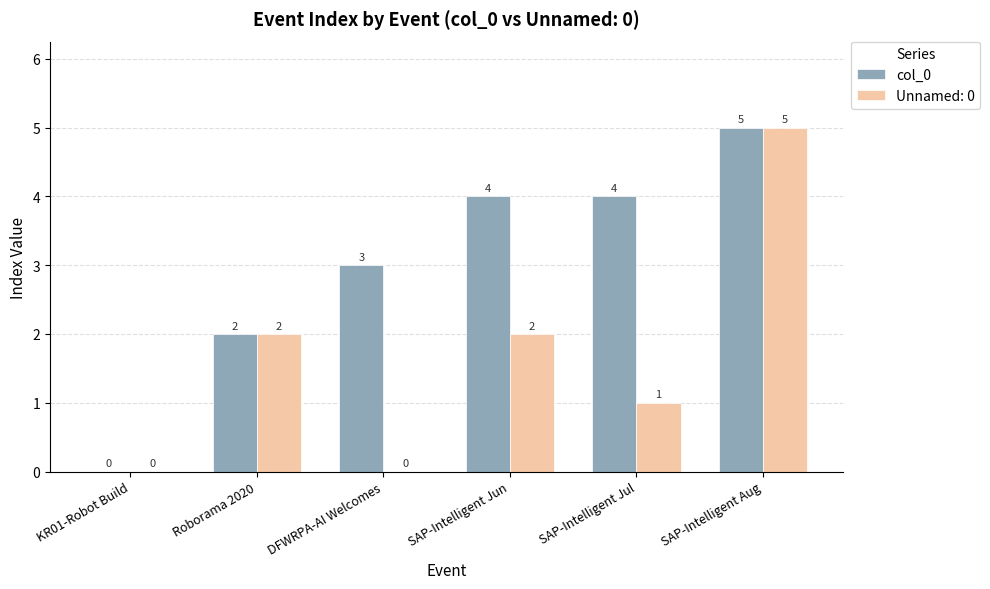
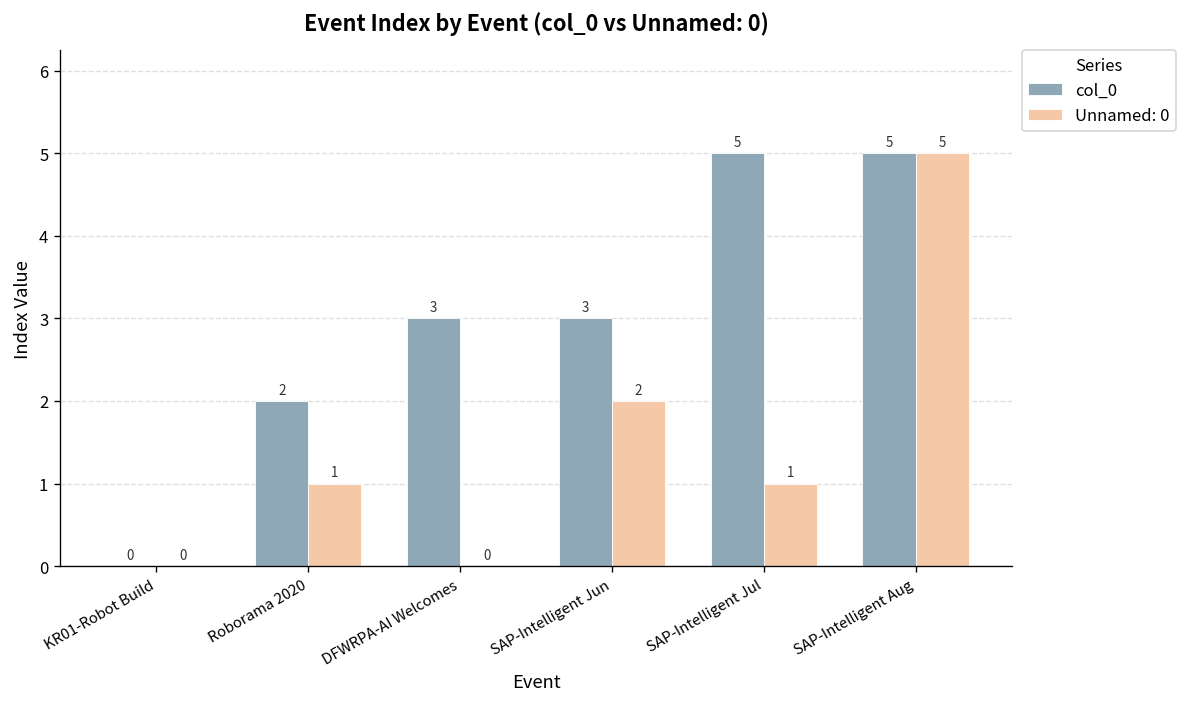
Unnamed: 0, Roborama 2020: 2 -> 1
col_0, SAP-Intelligent Jun: 4 -> 3
col_0, SAP-Intelligent Jul: 4 -> 5
